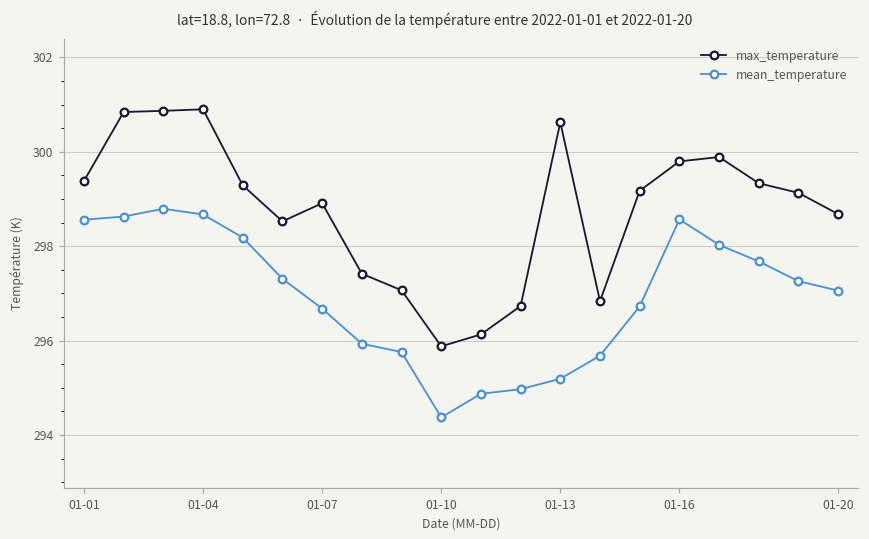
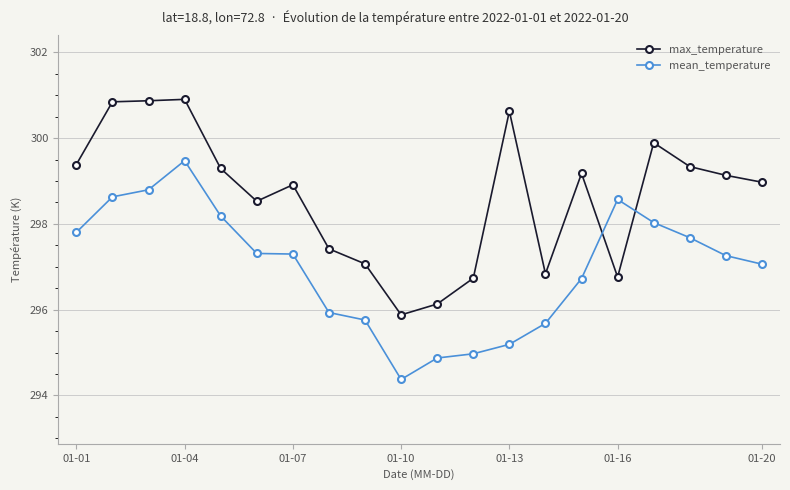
mean_temperature, 01-01: 298.6 -> 297.8
mean_temperature, 01-04: 298.7 -> 299.5
mean_temperature, 01-07: 296.7 -> 297.3
max_temperature, 01-16: 299.8 -> 296.8
max_temperature, 01-20: 298.7 -> 299.0
